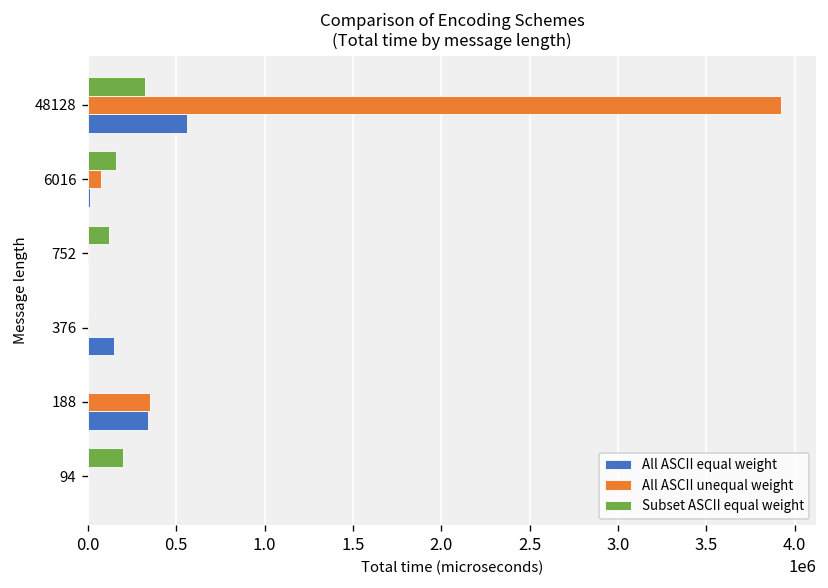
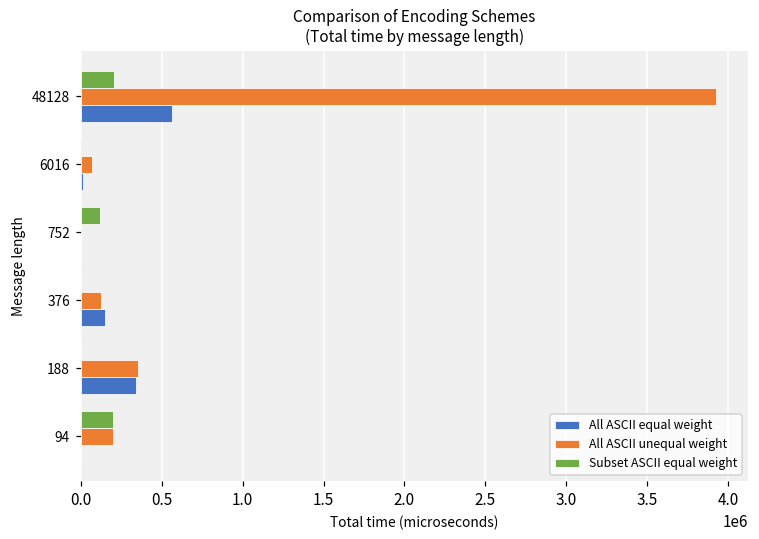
Subset ASCII equal weight, 48128: 320000 -> 210000
Subset ASCII equal weight, 6016: 160000 -> 10000
All ASCII unequal weight, 376: 0 -> 130000
All ASCII unequal weight, 94: 0 -> 200000
